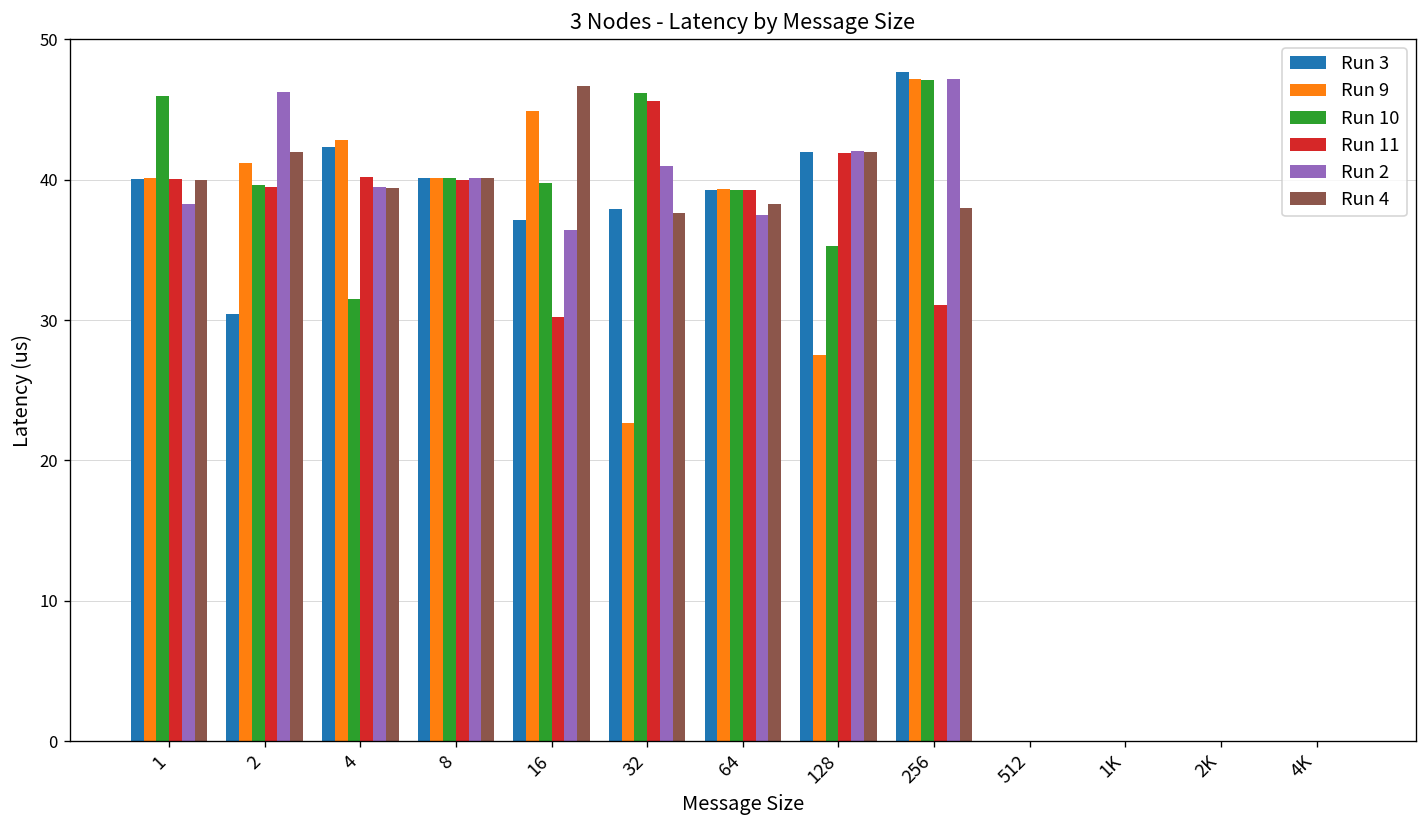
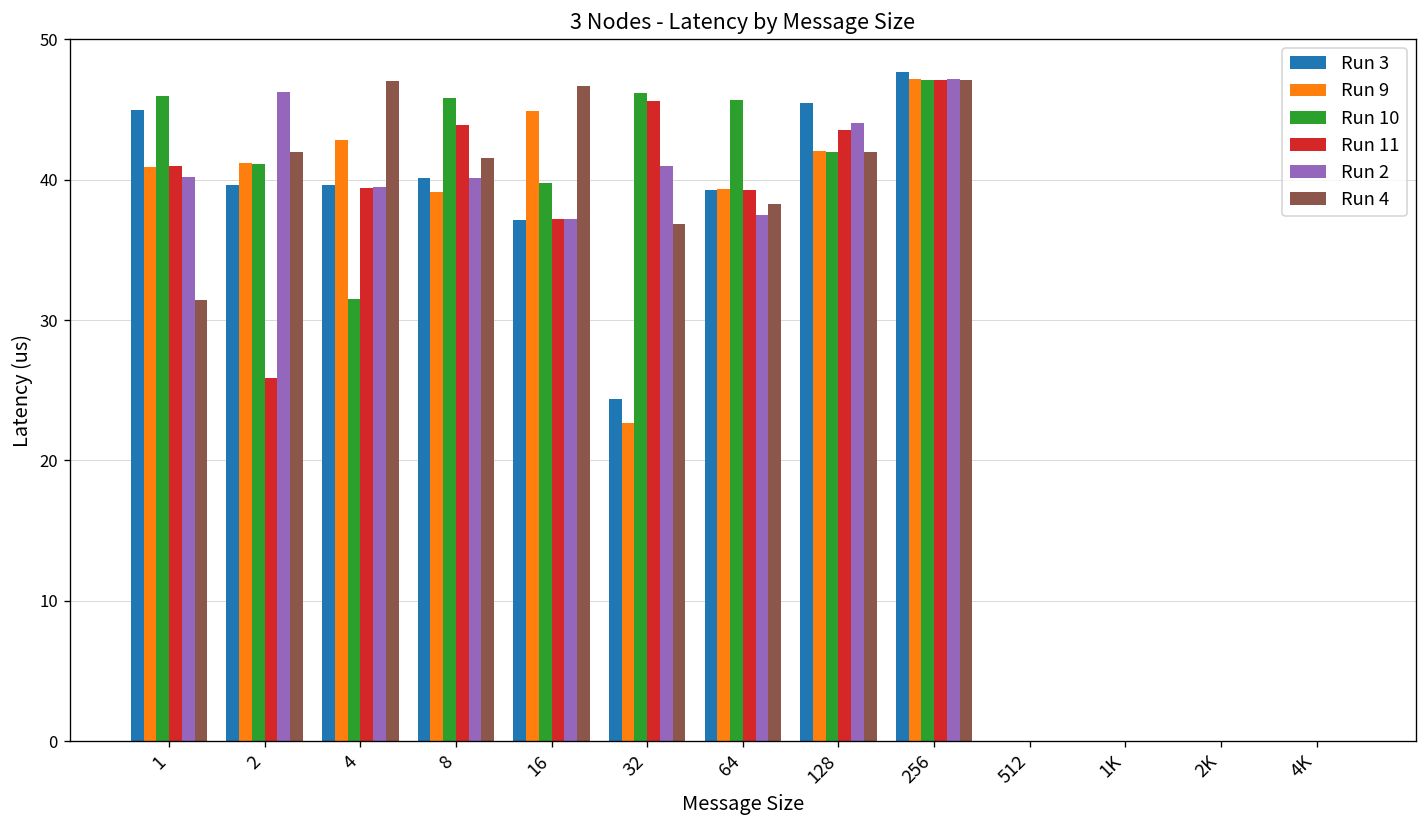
Run 3, 1: 40.0 -> 45.0
Run 9, 1: 40.1 -> 40.9
Run 11, 1: 40.1 -> 41.0
Run 2, 1: 38.3 -> 40.2
Run 4, 1: 40.0 -> 31.4
Run 3, 2: 30.4 -> 39.6
Run 10, 2: 39.7 -> 41.1
Run 11, 2: 39.5 -> 25.8
Run 3, 4: 42.4 -> 39.6
Run 11, 4: 40.2 -> 39.4
Run 4, 4: 39.4 -> 47.0
Run 9, 8: 40.1 -> 39.1
Run 10, 8: 40.1 -> 45.9
Run 11, 8: 40.0 -> 43.9
Run 4, 8: 40.1 -> 41.6
Run 11, 16: 30.2 -> 37.2
Run 2, 16: 36.4 -> 37.2
Run 3, 32: 37.9 -> 24.4
Run 4, 32: 37.7 -> 36.8
Run 10, 64: 39.3 -> 45.7
Run 3, 128: 42.0 -> 45.5
Run 9, 128: 27.5 -> 42.0
Run 10, 128: 35.3 -> 42.0
Run 11, 128: 41.9 -> 43.5
Run 2, 128: 42.0 -> 44.1
Run 11, 256: 31.1 -> 47.1
Run 4, 256: 38.0 -> 47.1
